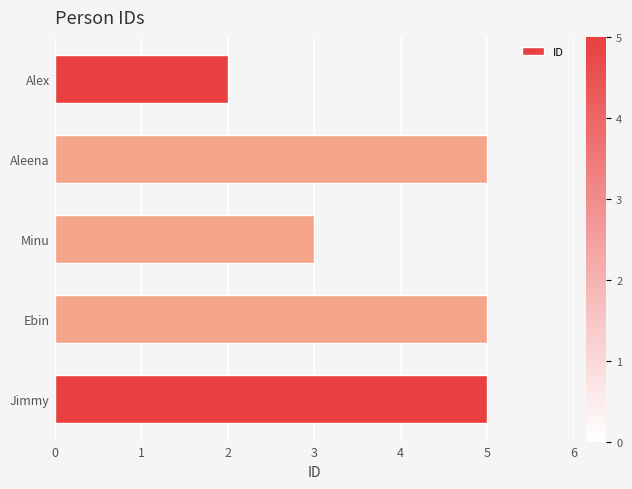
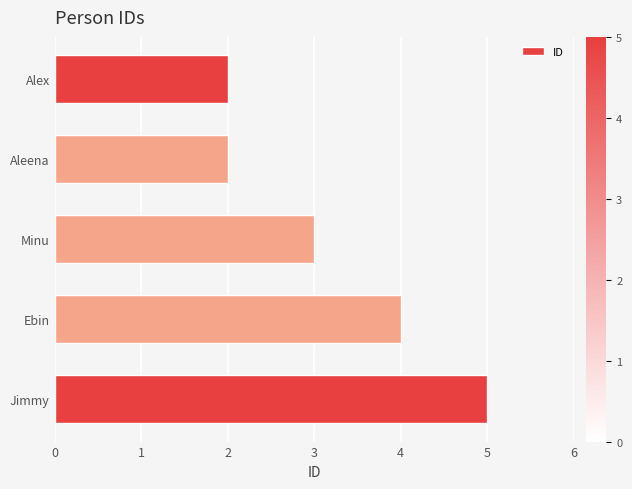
Aleena: 5 -> 2
Ebin: 5 -> 4
